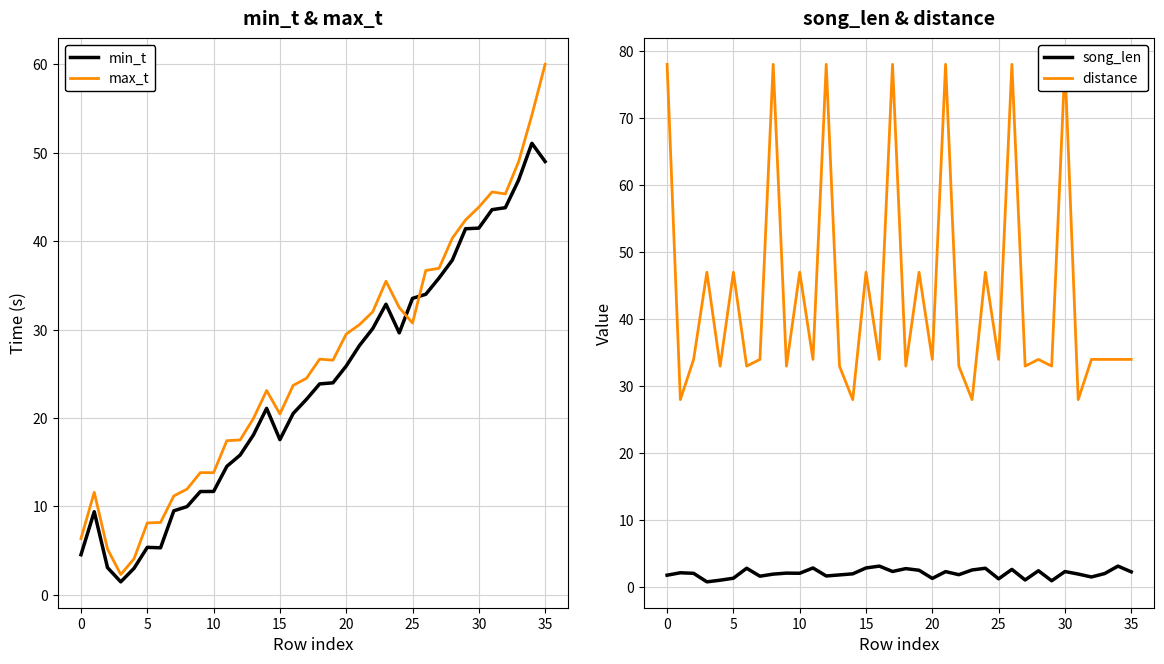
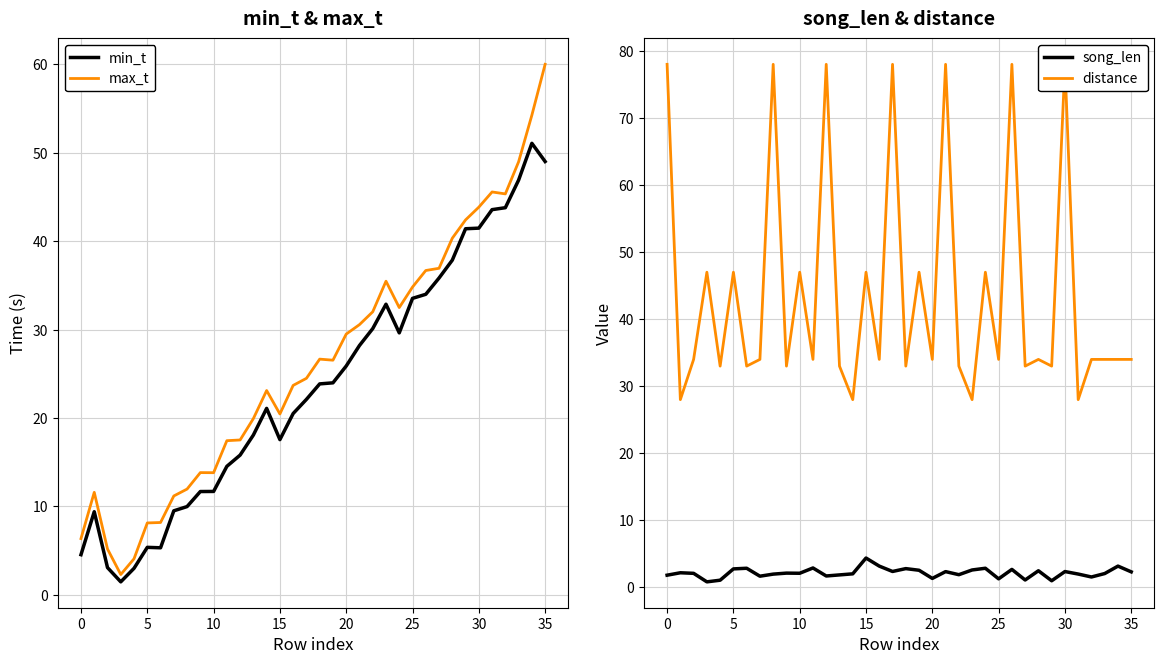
min_t & max_t, max_t, 25: 31 -> 35
song_len & distance, song_len, 5: 1 -> 3
song_len & distance, song_len, 15: 3 -> 4
